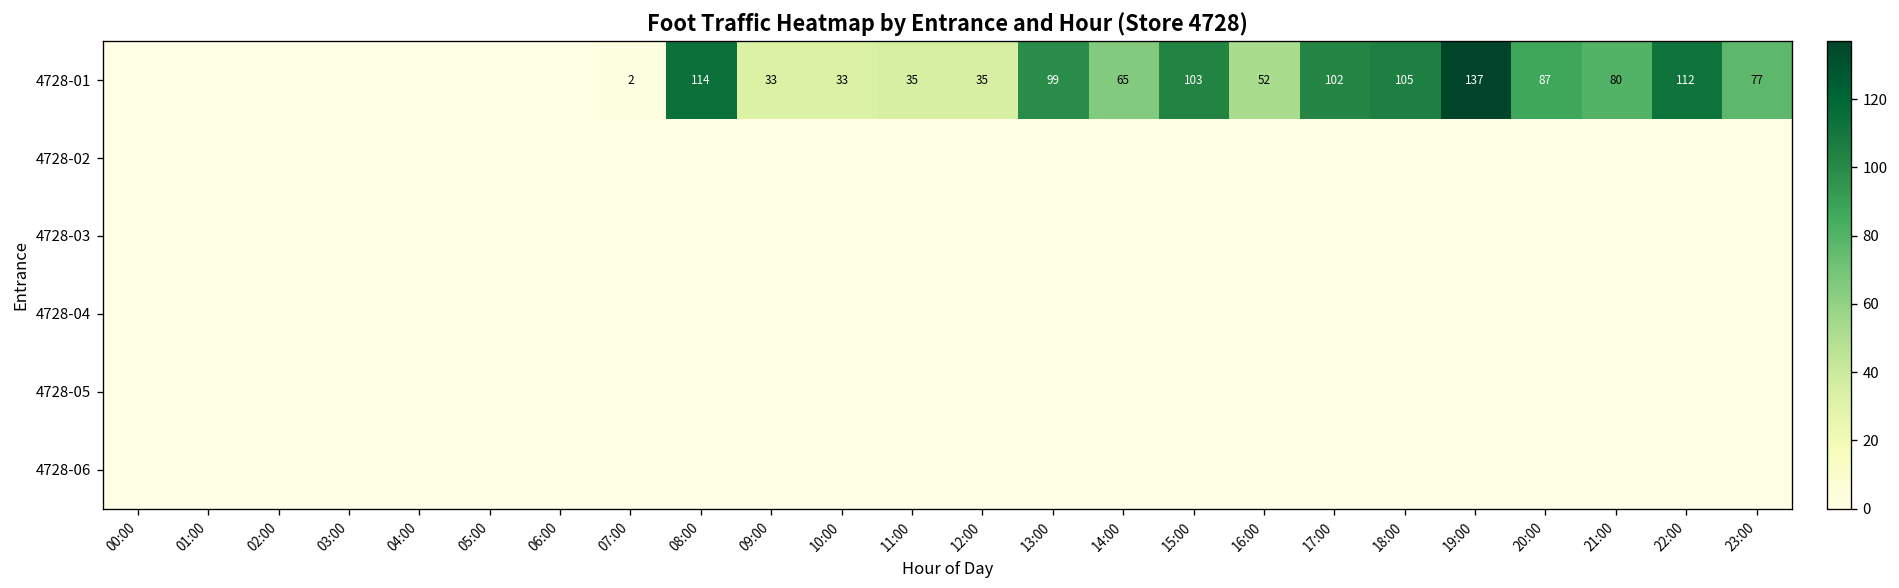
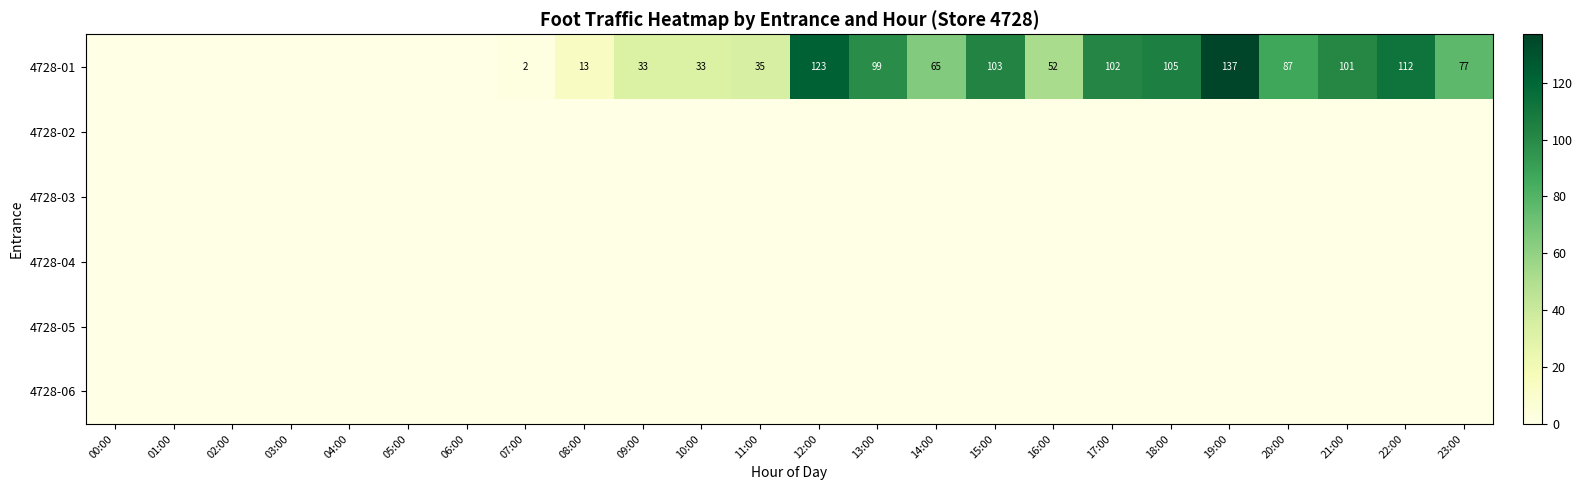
4728-01, 08:00: 114 -> 13
4728-01, 12:00: 35 -> 123
4728-01, 21:00: 80 -> 101
